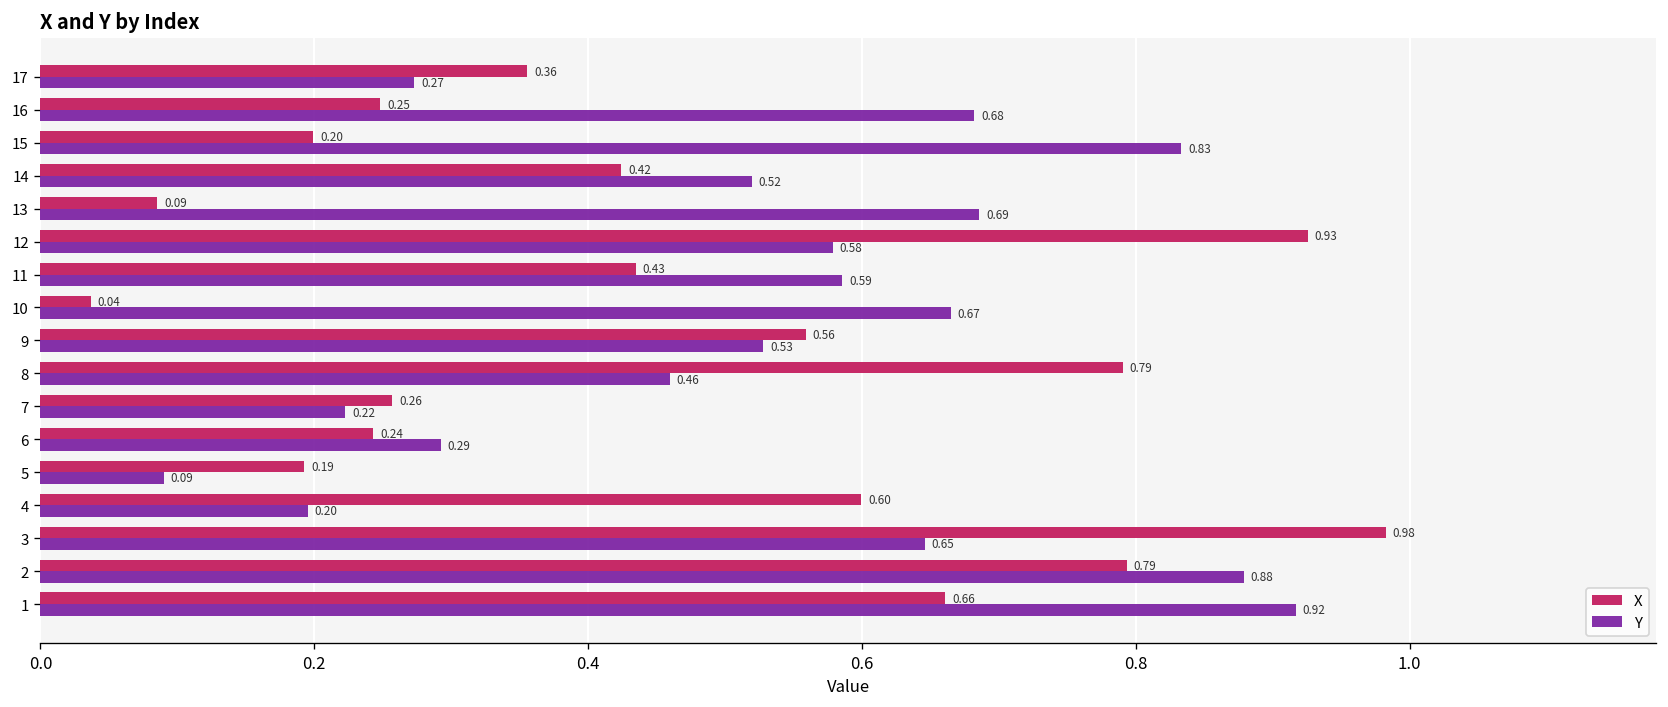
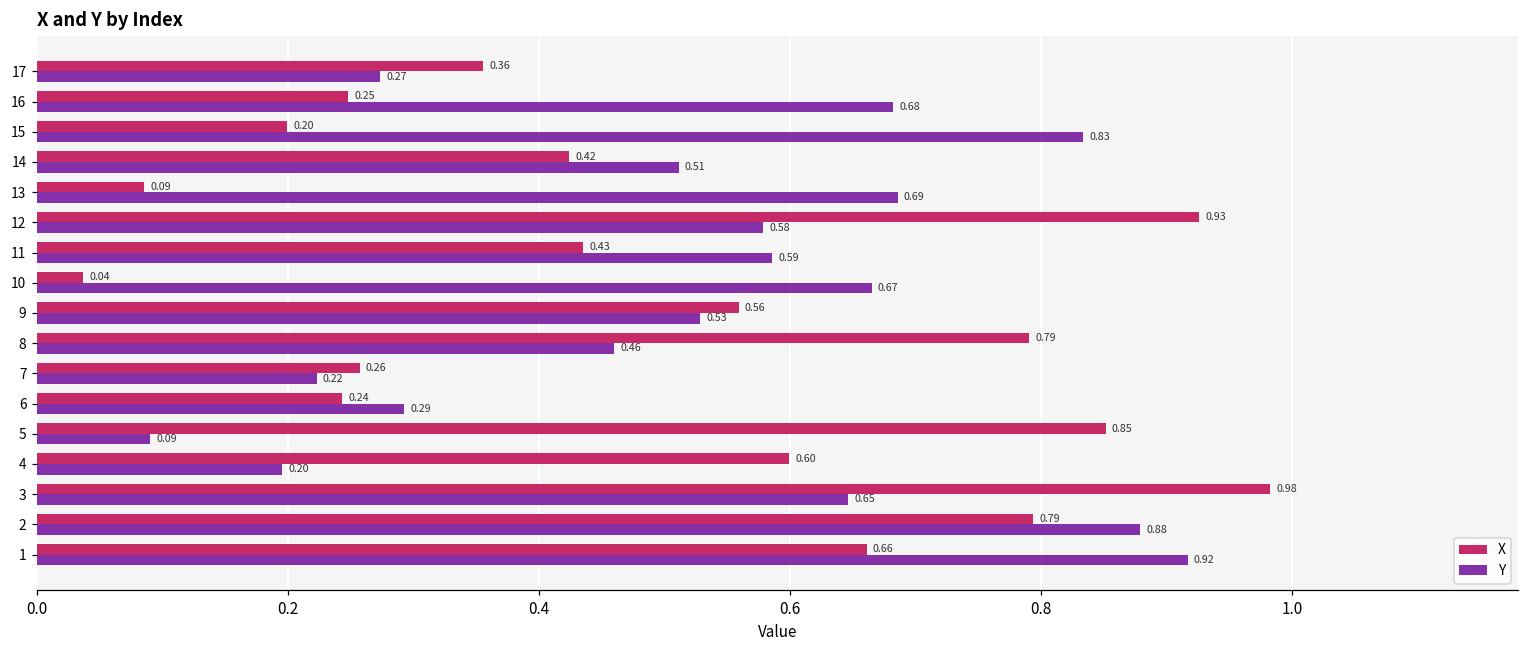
Y, 14: 0.52 -> 0.51
X, 5: 0.19 -> 0.85
